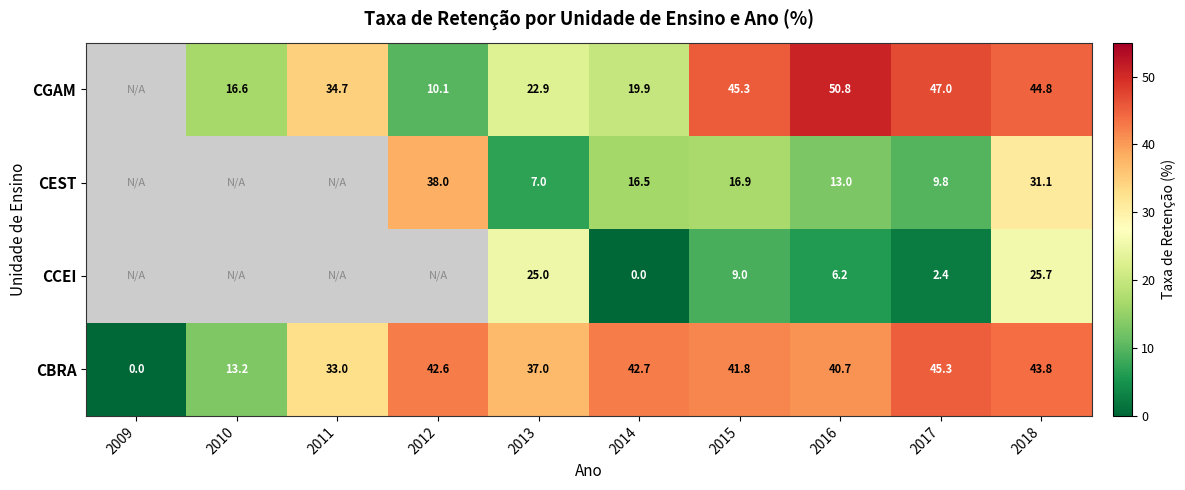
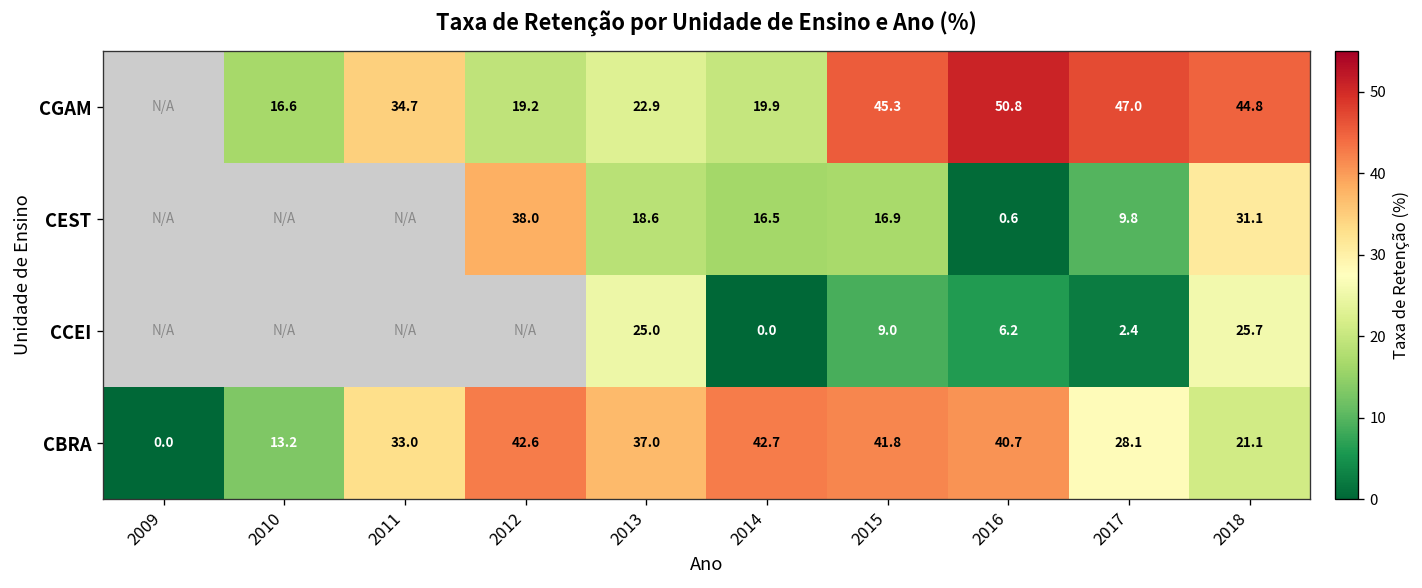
CGAM, 2012: 10.1 -> 19.2
CEST, 2013: 7.0 -> 18.6
CEST, 2016: 13.0 -> 0.6
CBRA, 2017: 45.3 -> 28.1
CBRA, 2018: 43.8 -> 21.1
